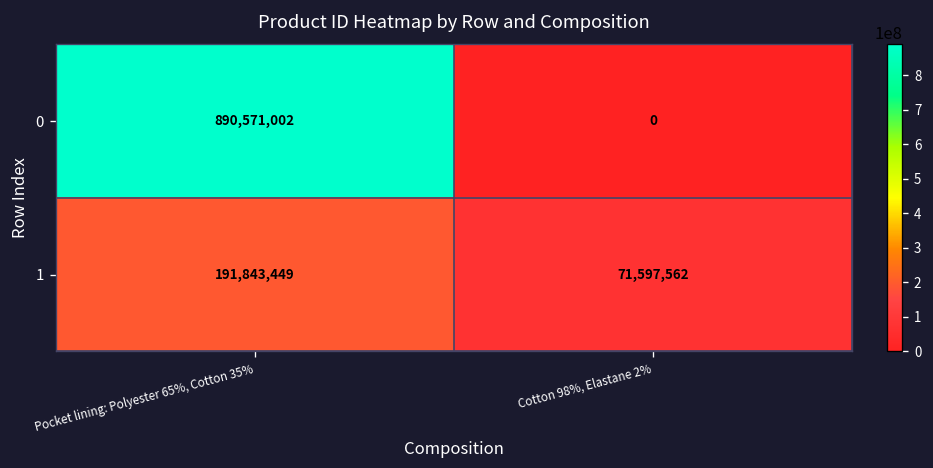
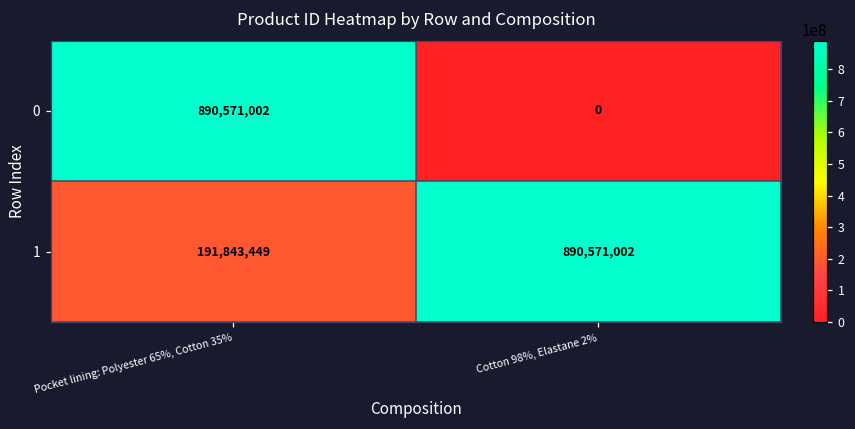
1, Cotton 98%, Elastane 2%: 71,597,562 -> 890,571,002
